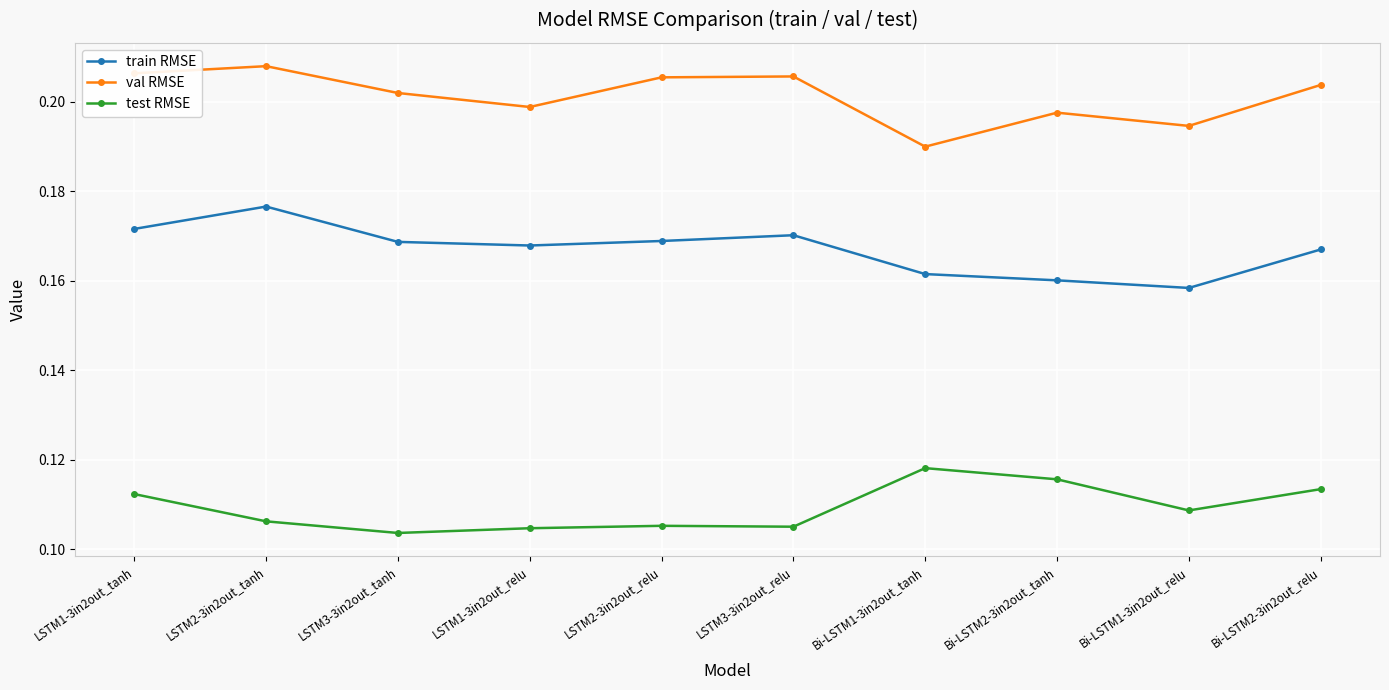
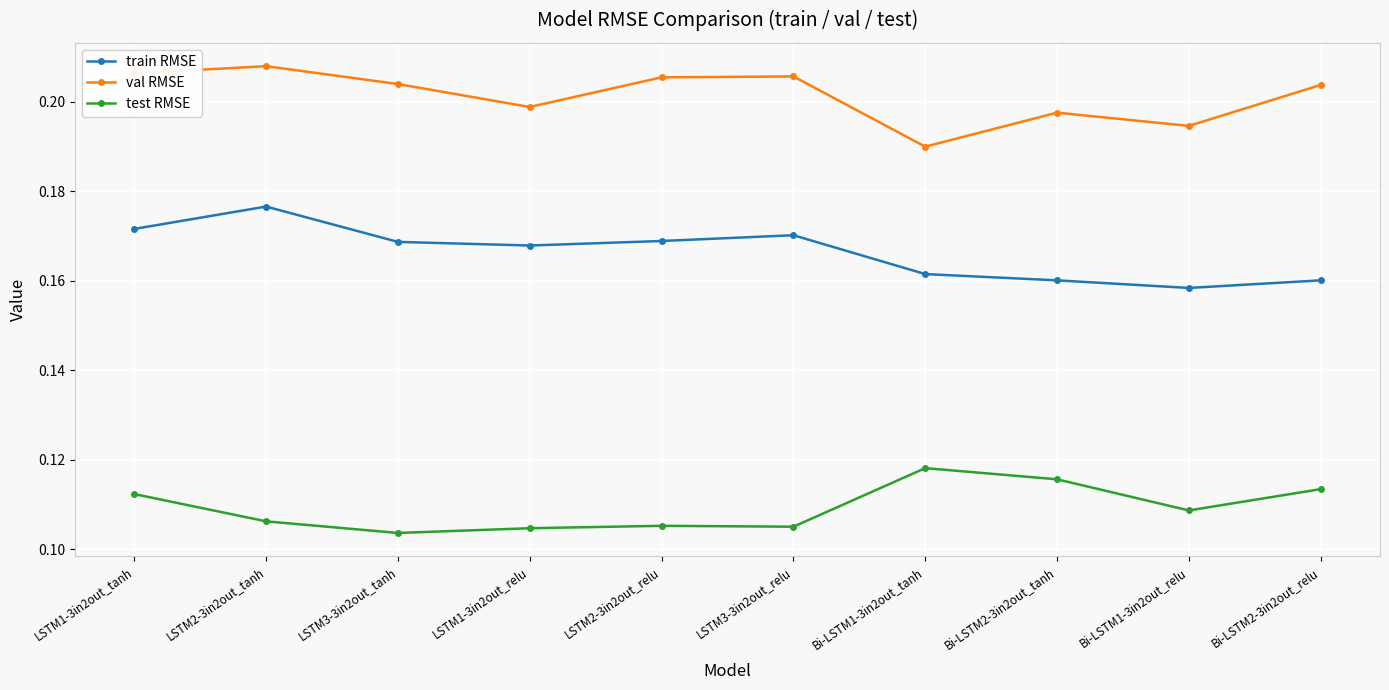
val RMSE, LSTM3-3in2out_tanh: 0.202 -> 0.204
train RMSE, Bi-LSTM2-3in2out_relu: 0.167 -> 0.160
